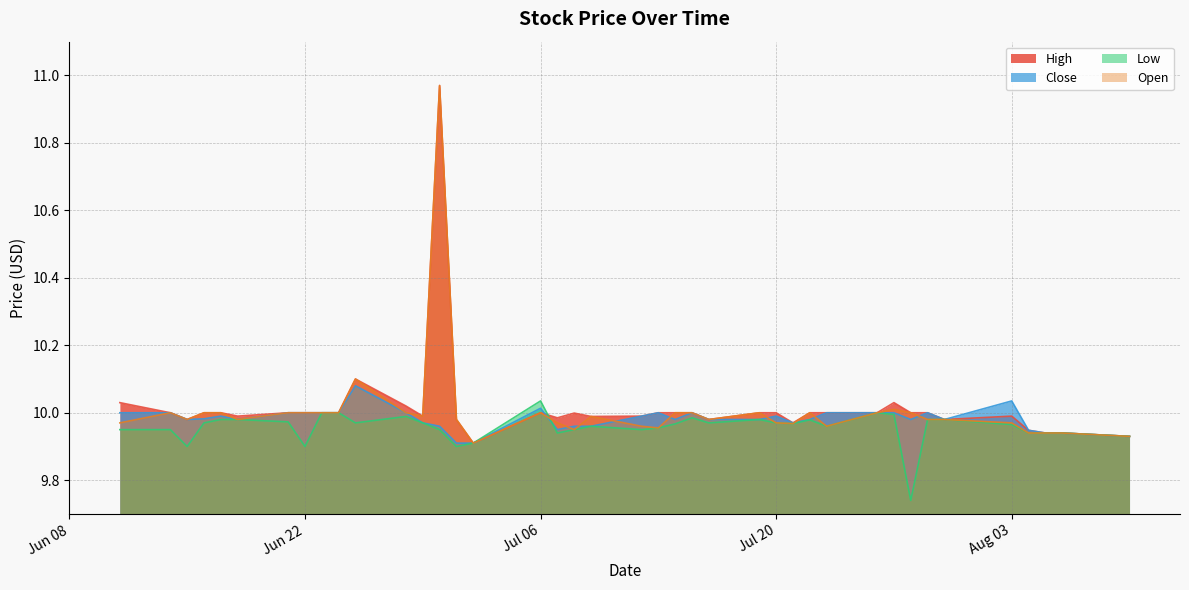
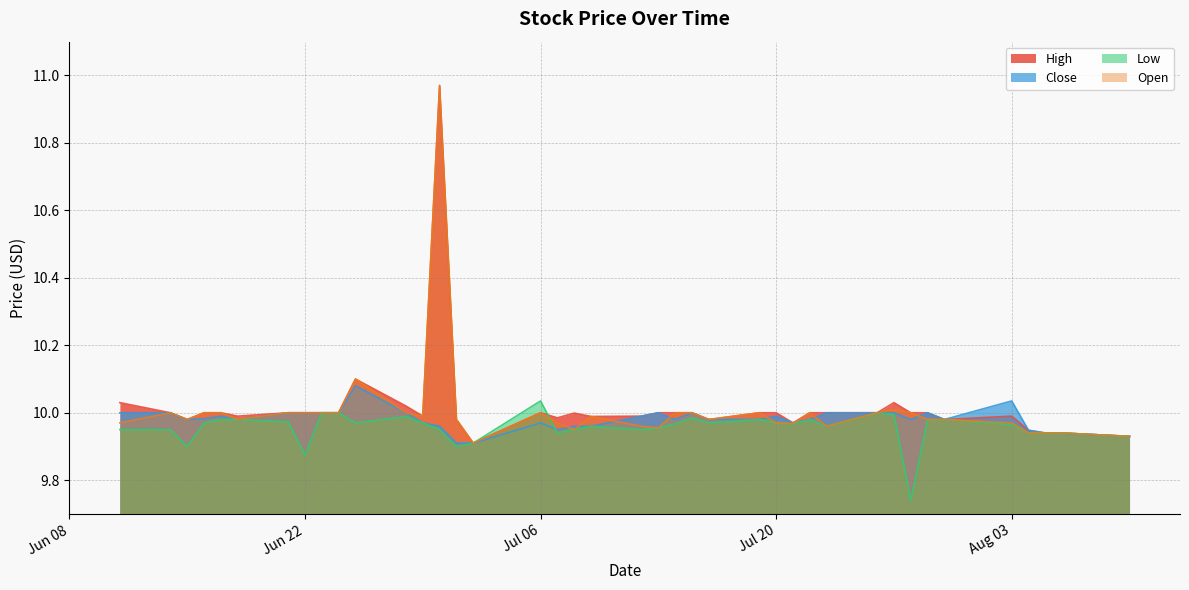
Low, Jun 22: 9.90 -> 9.87
Close, Jul 06: 10.01 -> 9.97
